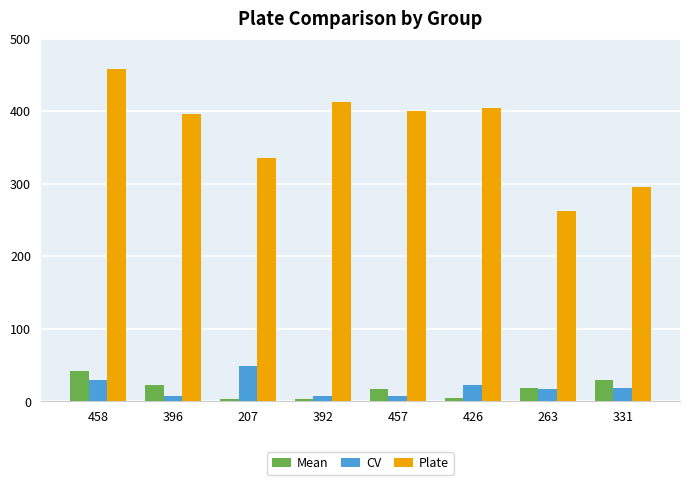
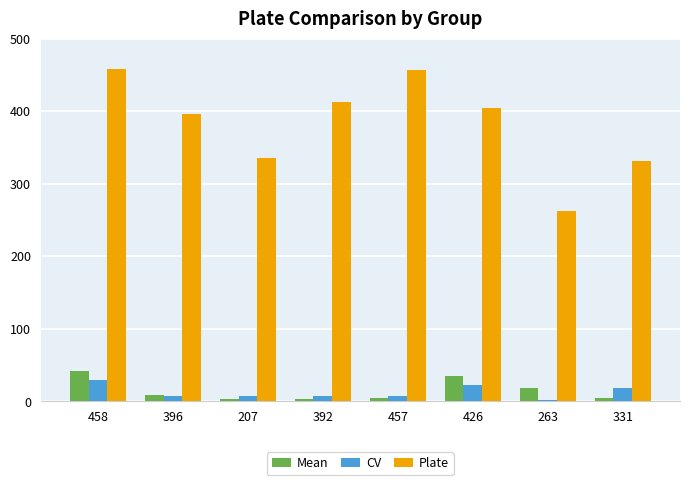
Mean, 396: 20 -> 10
CV, 207: 50 -> 10
Mean, 457: 20 -> 0
Plate, 457: 400 -> 460
Mean, 426: 10 -> 30
CV, 263: 20 -> 0
Mean, 331: 30 -> 0
Plate, 331: 300 -> 330
